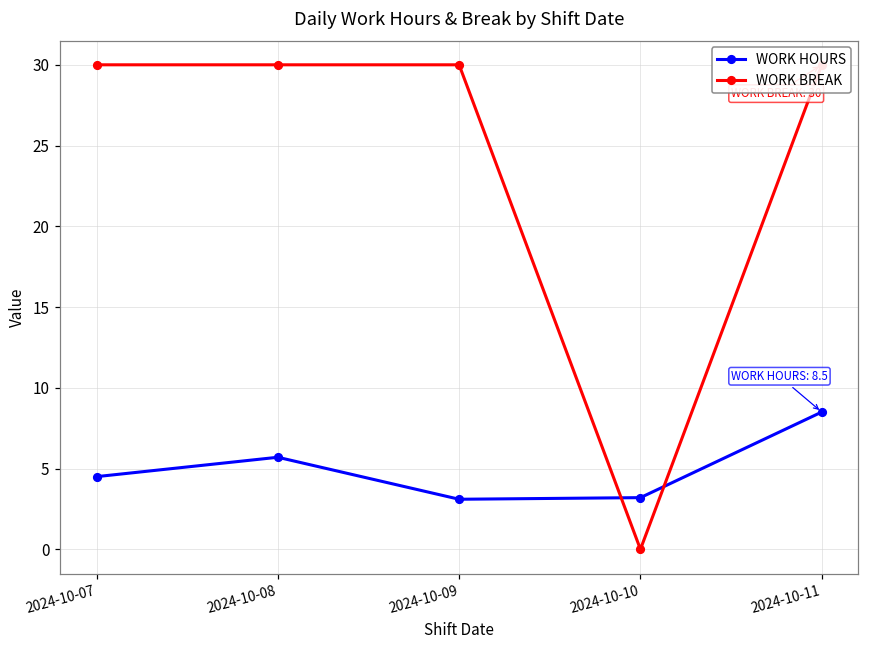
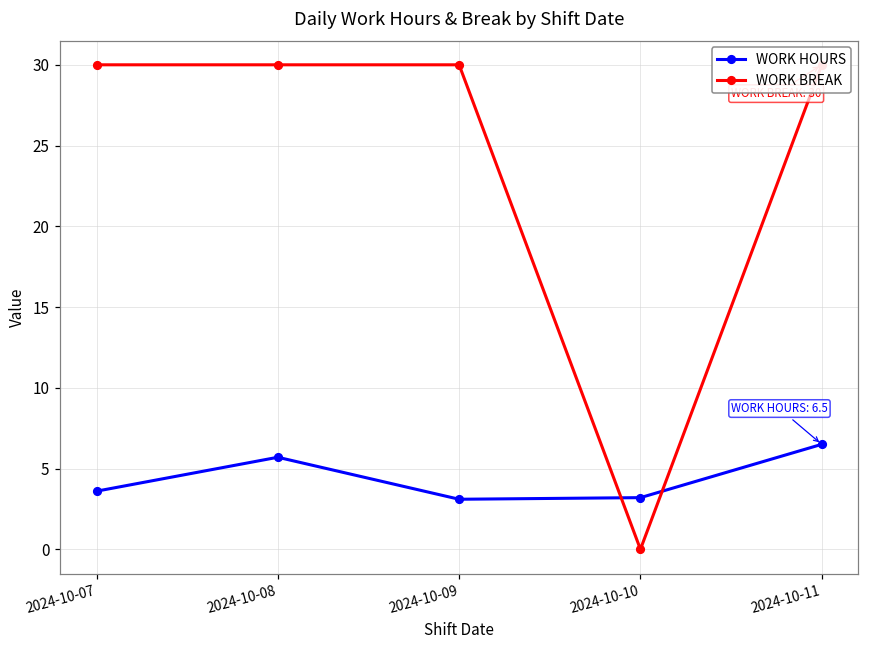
WORK HOURS, 2024-10-07: 4.5 -> 3.6
WORK HOURS, 2024-10-11: 8.5 -> 6.5
